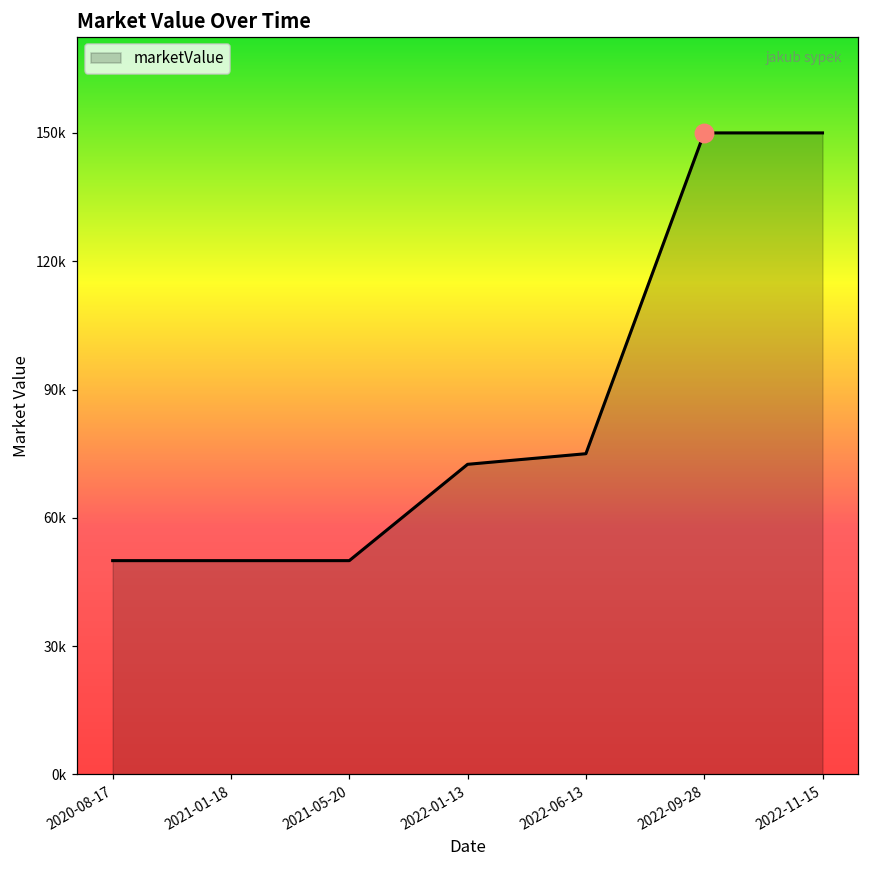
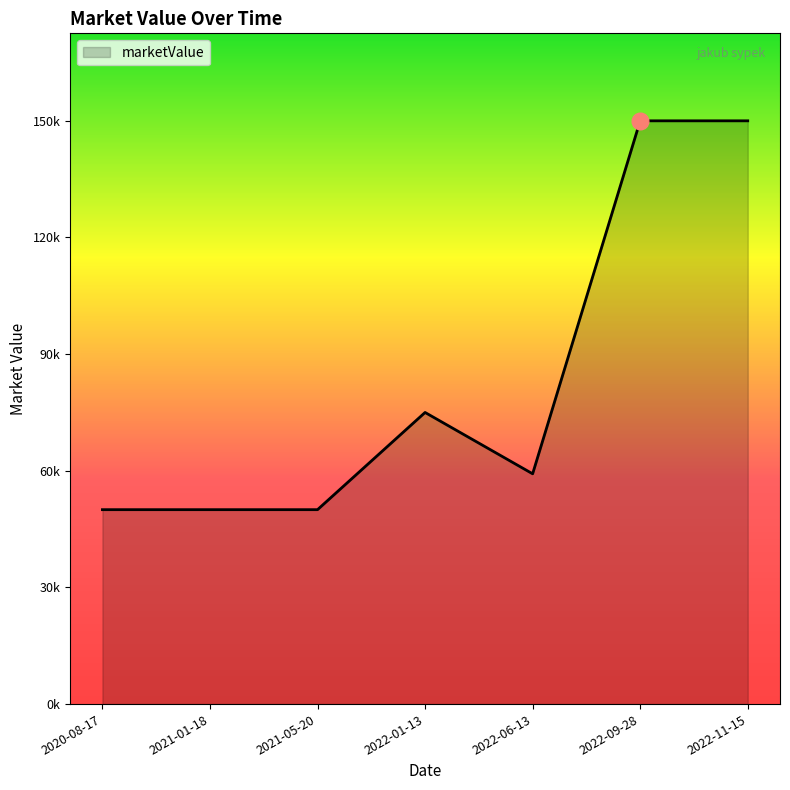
marketValue, 2022-01-13: 73000 -> 75000
marketValue, 2022-06-13: 75000 -> 59000
